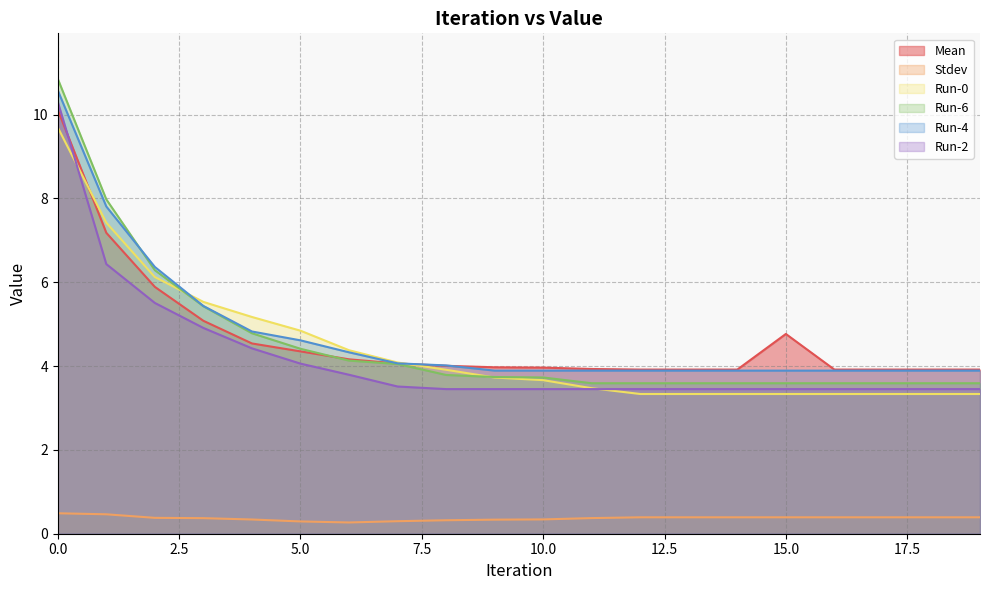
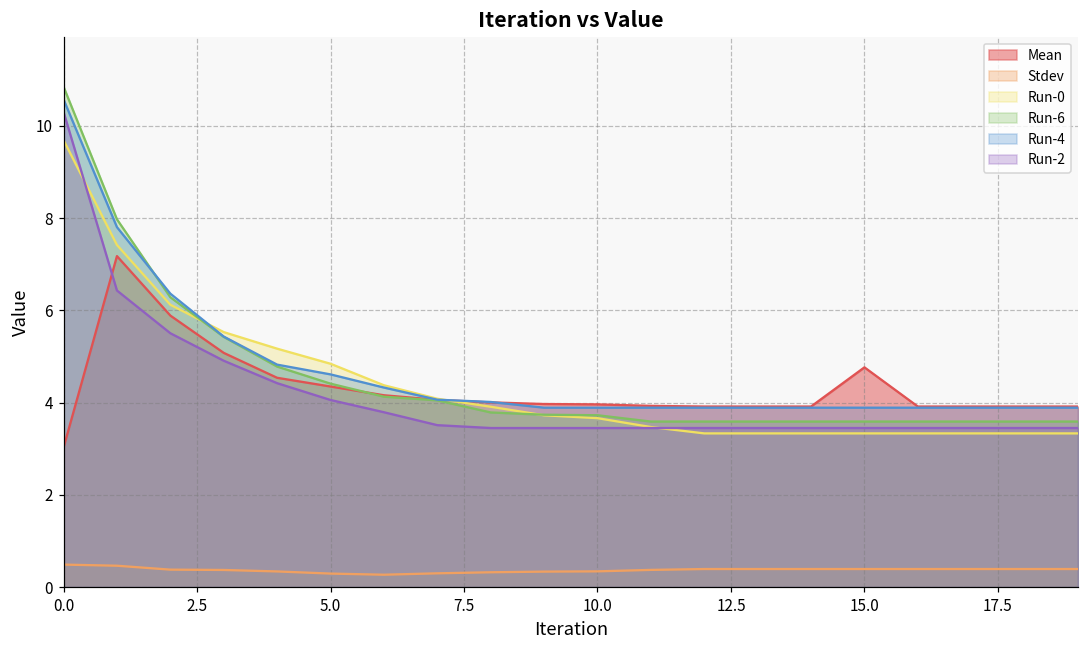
Mean, 0.0: 10.1 -> 3.0
